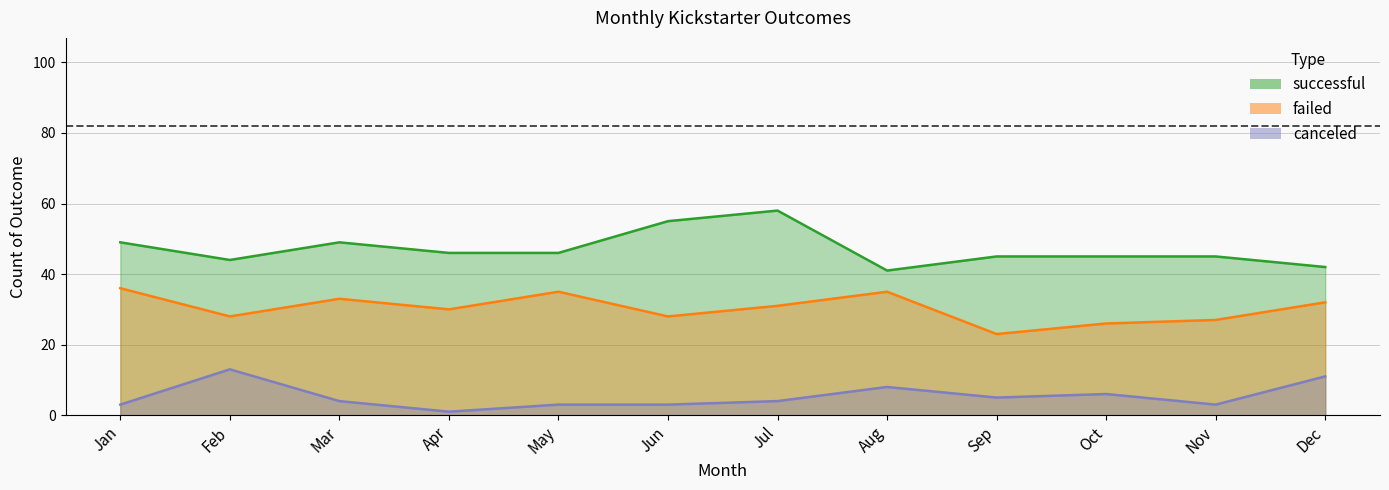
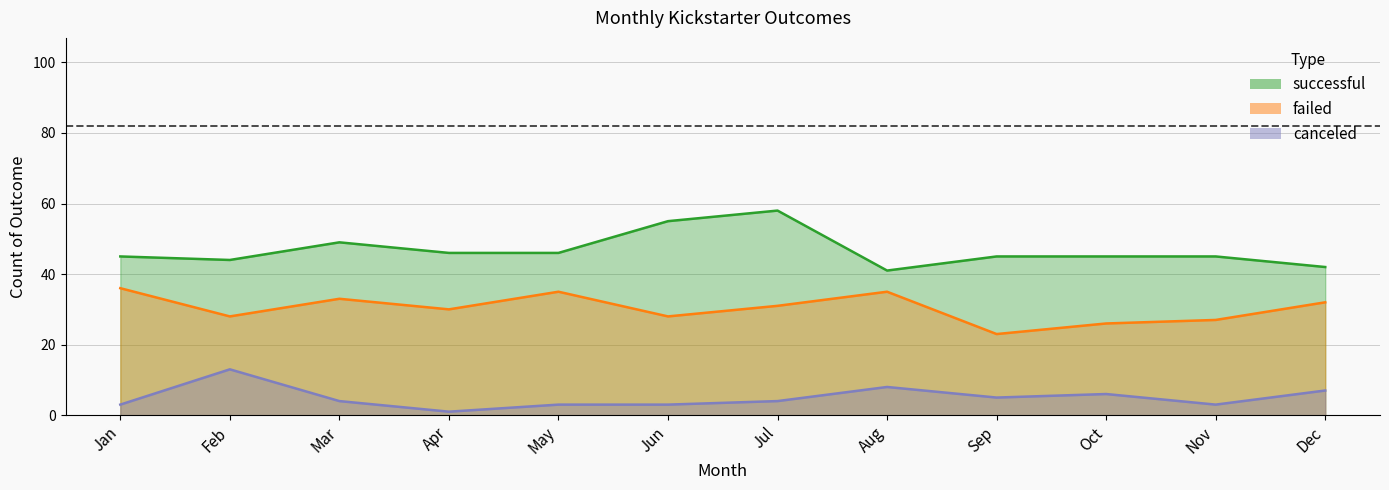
successful, Jan: 49 -> 45
canceled, Dec: 11 -> 7
